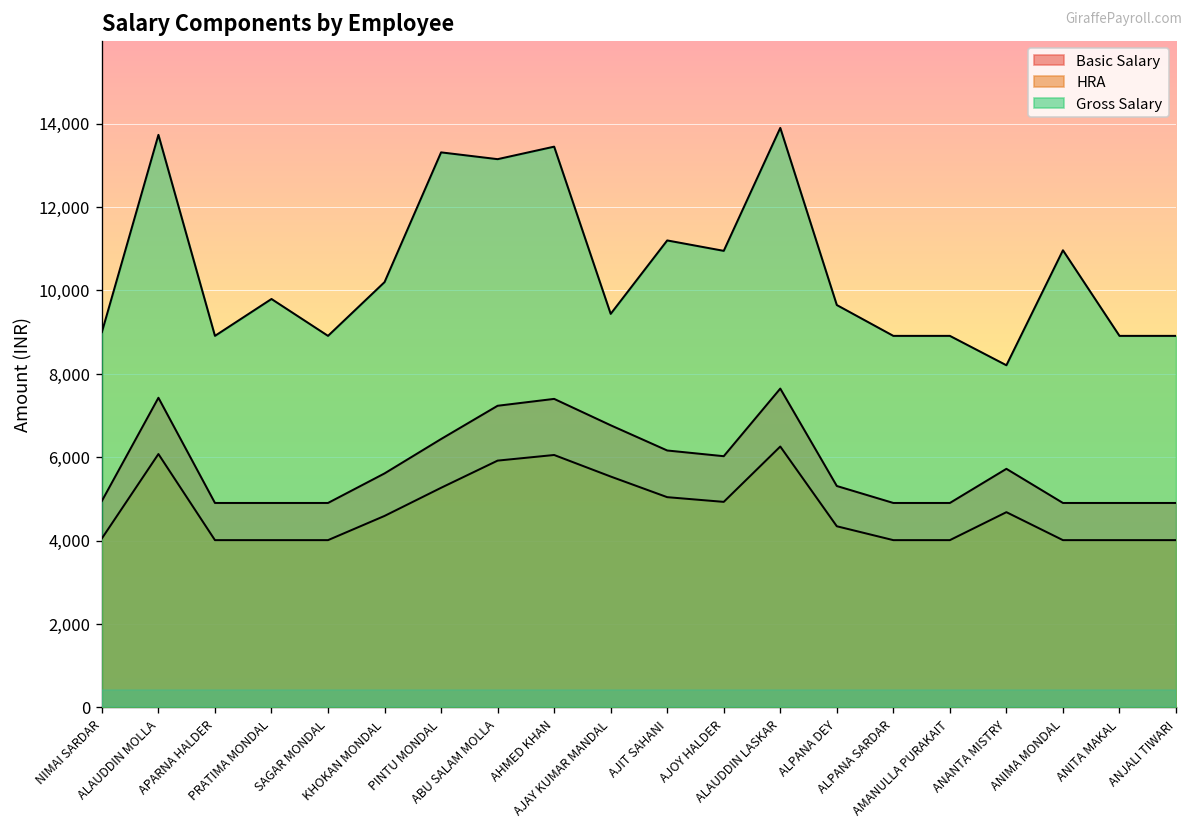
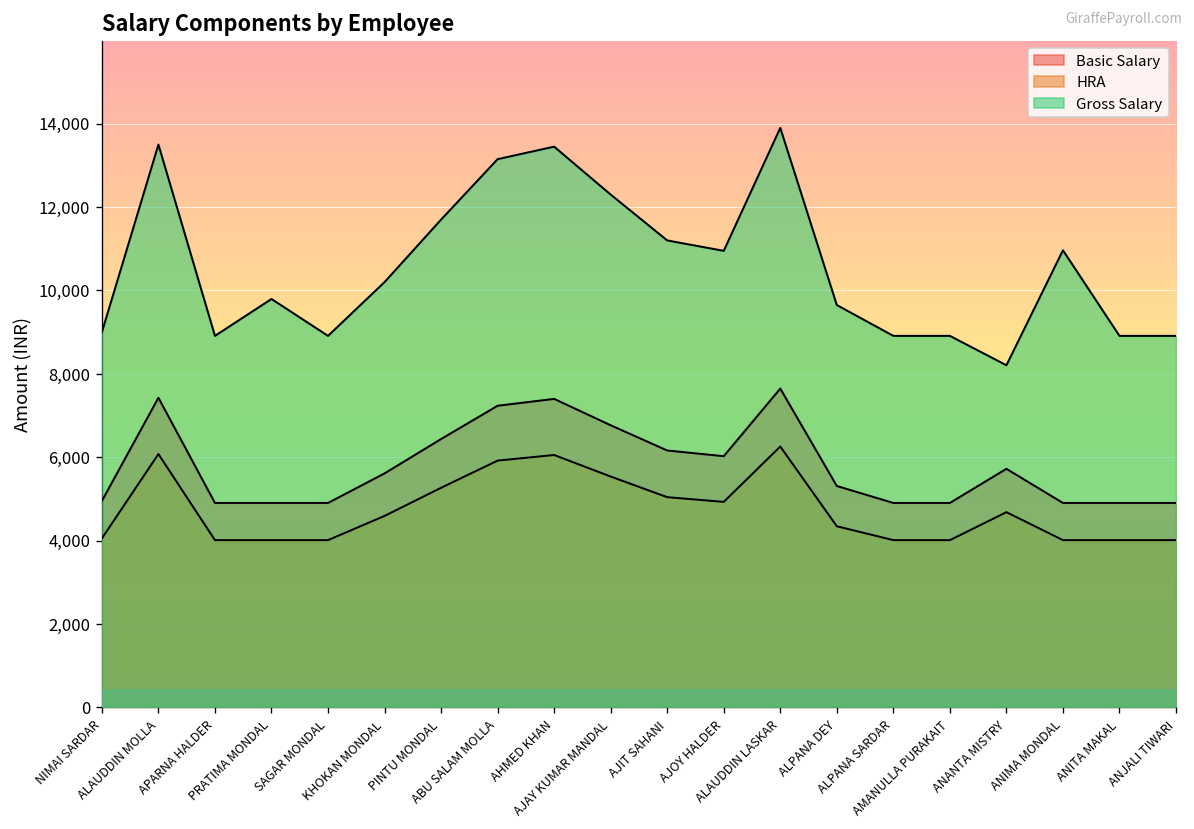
Gross Salary, ALAUDDIN MOLLA: 13,700 -> 13,500
Gross Salary, PINTU MONDAL: 13,300 -> 11,700
Gross Salary, AJAY KUMAR MANDAL: 9,400 -> 12,300
